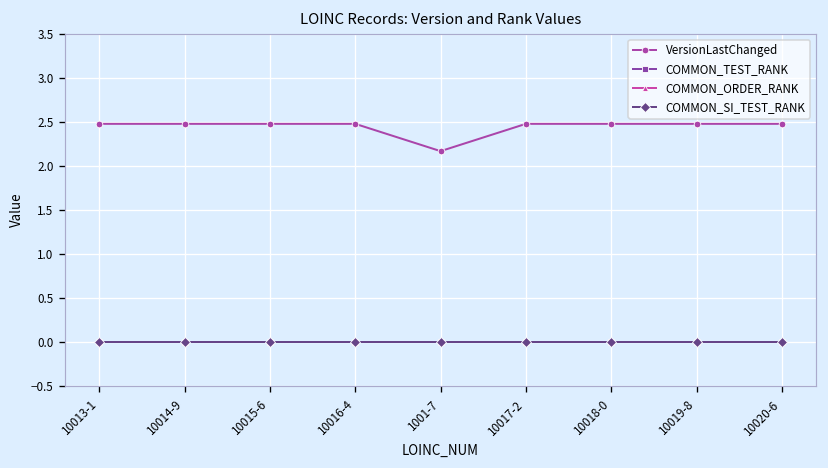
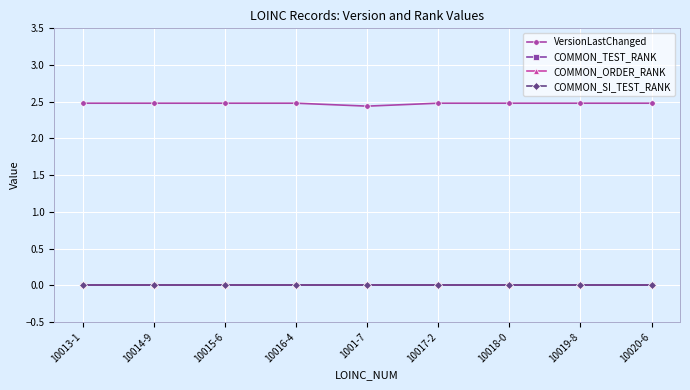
VersionLastChanged, 1001-7: 2.2 -> 2.4
